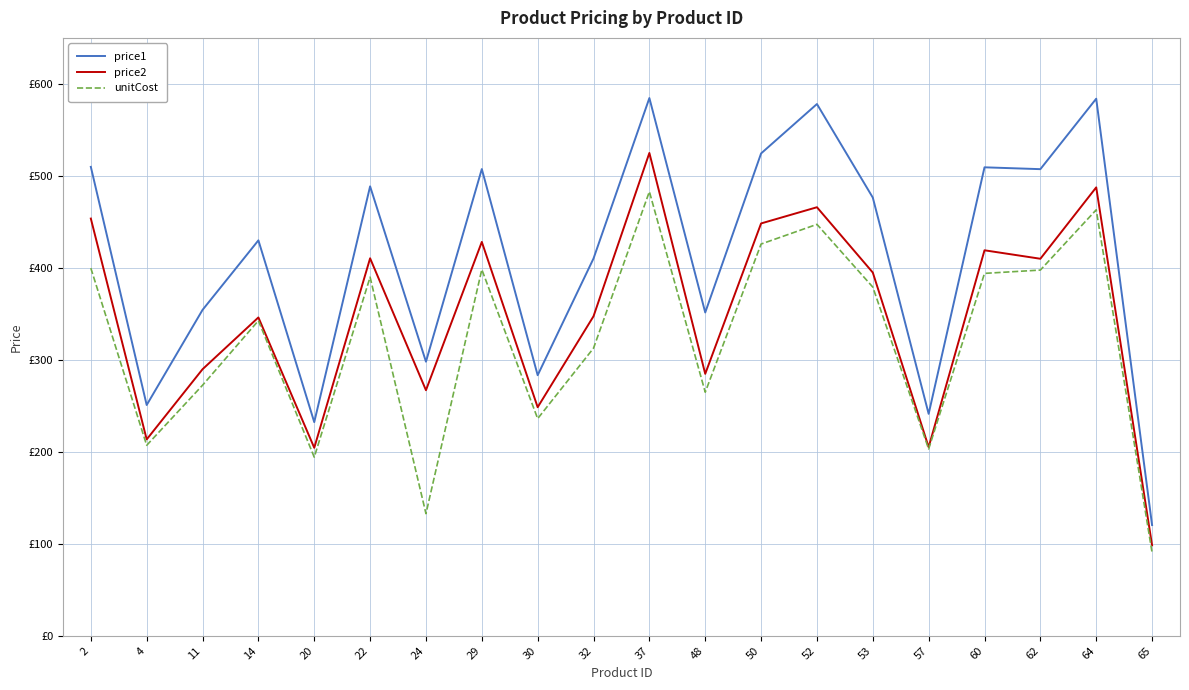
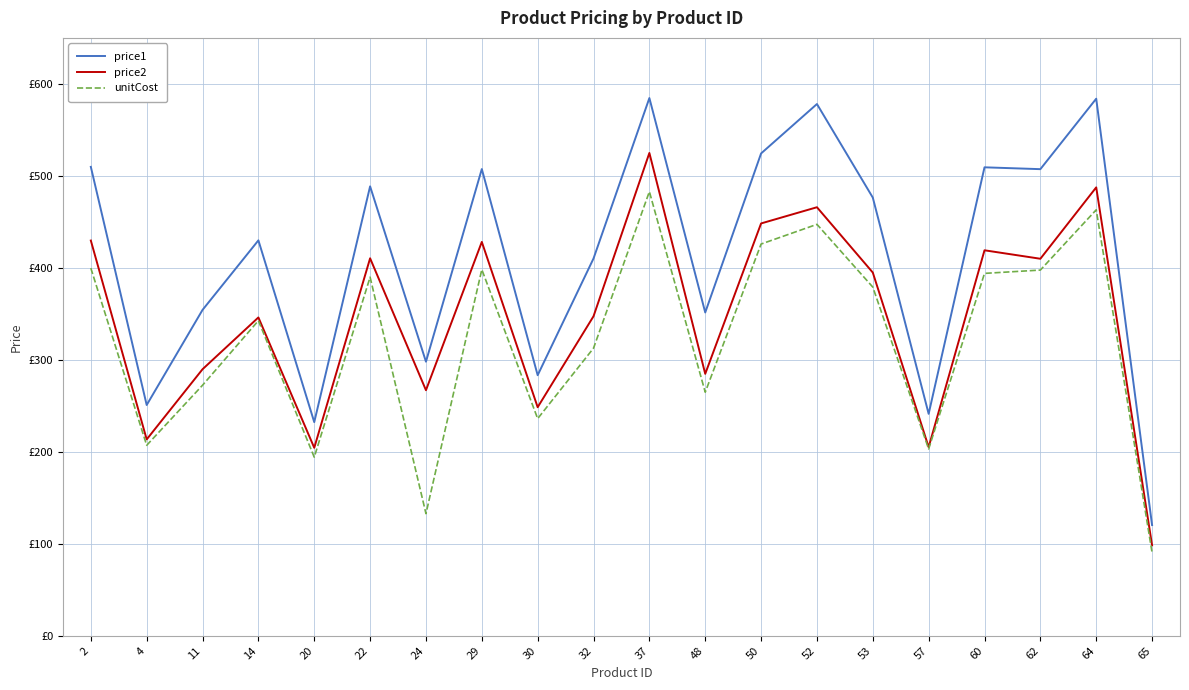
price2, 2: £450 -> £430
